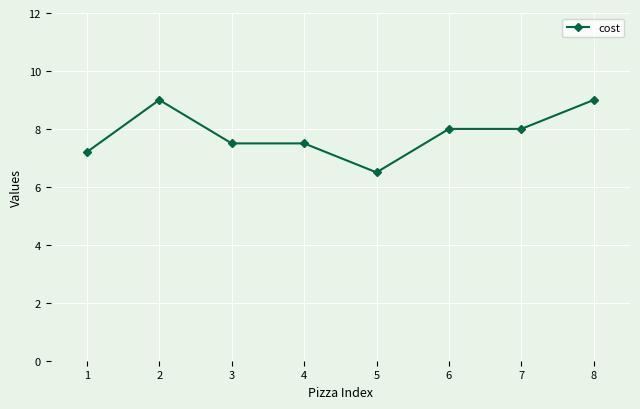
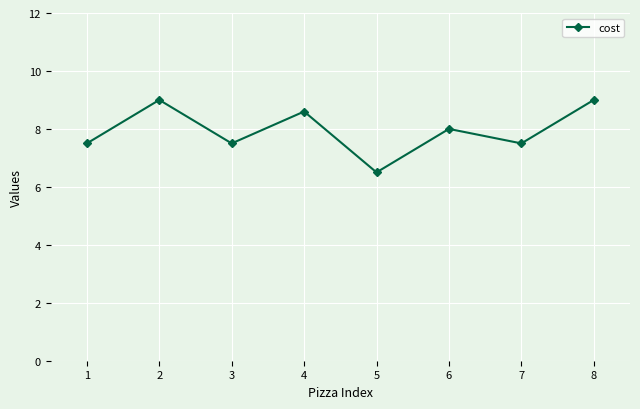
1: 7.2 -> 7.5
4: 7.5 -> 8.6
7: 8.0 -> 7.5
